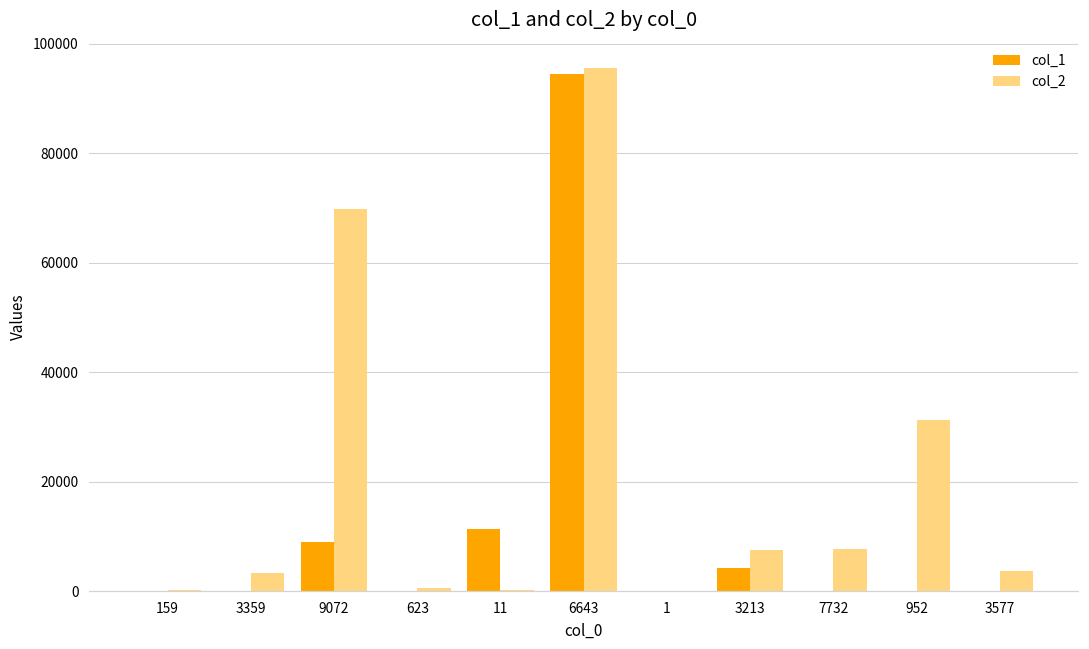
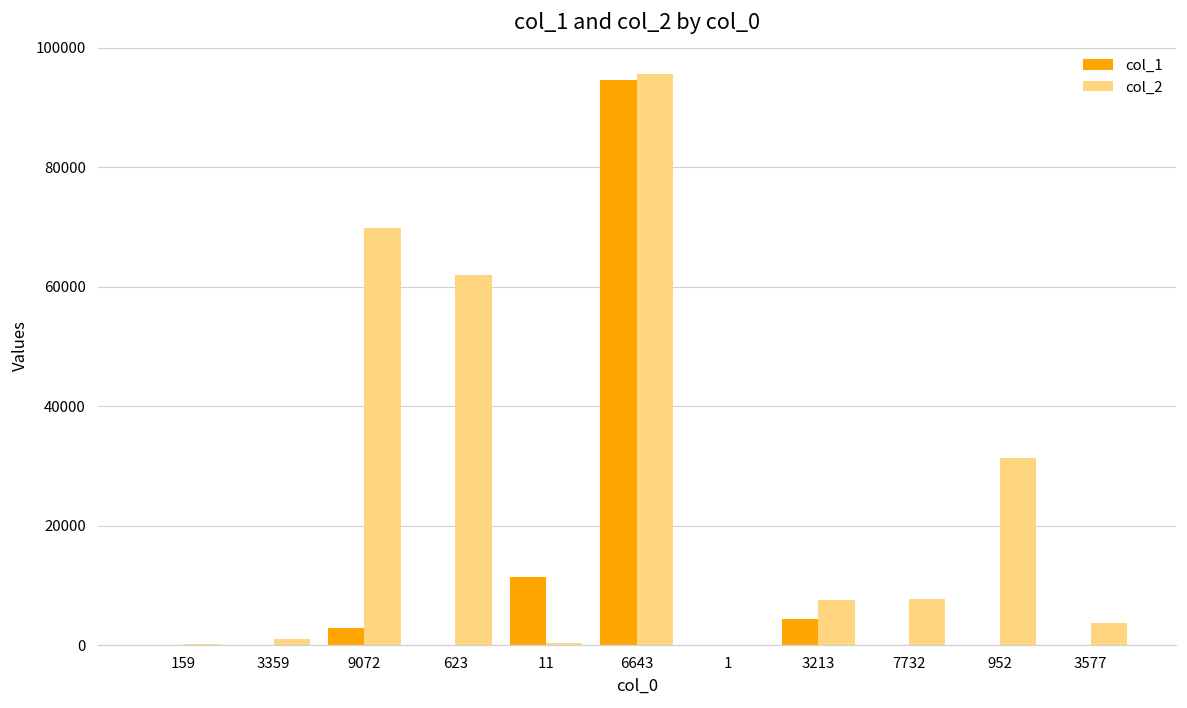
col_2, 3359: 3000 -> 1000
col_1, 9072: 9000 -> 3000
col_2, 623: 1000 -> 62000
